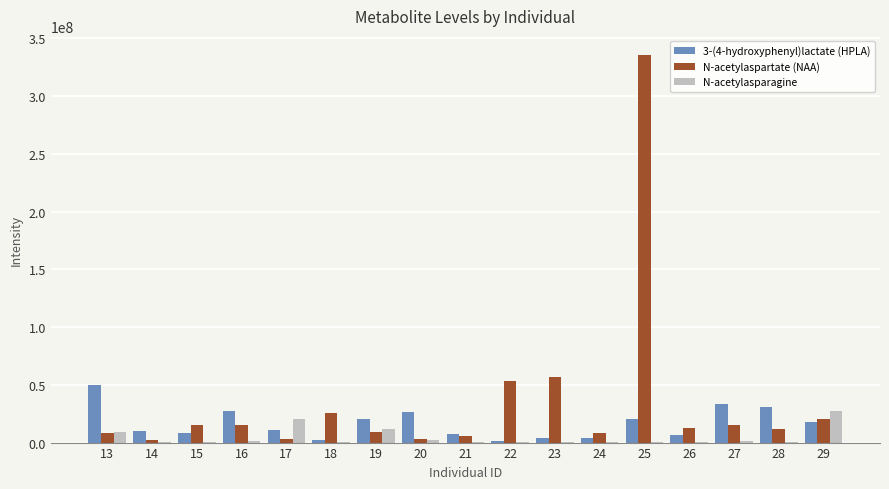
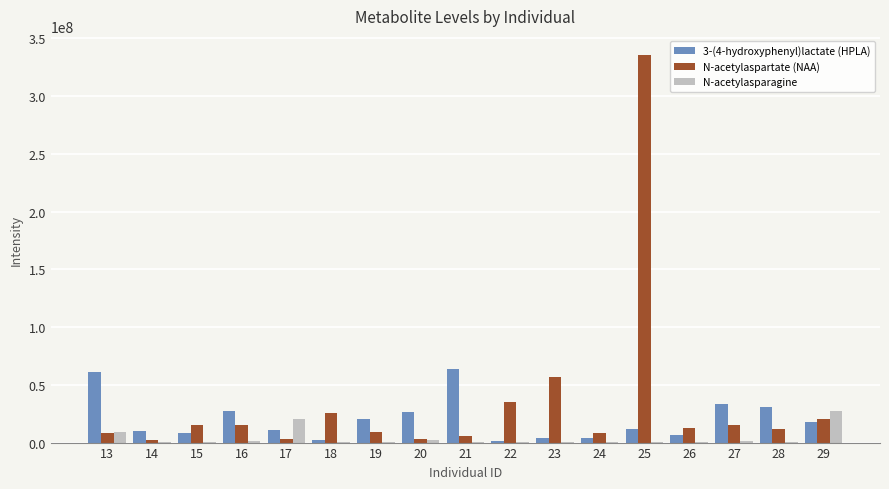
3-(4-hydroxyphenyl)lactate (HPLA), 13: 50000000 -> 61000000
N-acetylasparagine, 19: 12000000 -> 0
3-(4-hydroxyphenyl)lactate (HPLA), 21: 8000000 -> 64000000
N-acetylaspartate (NAA), 22: 53000000 -> 35000000
3-(4-hydroxyphenyl)lactate (HPLA), 25: 21000000 -> 11000000
